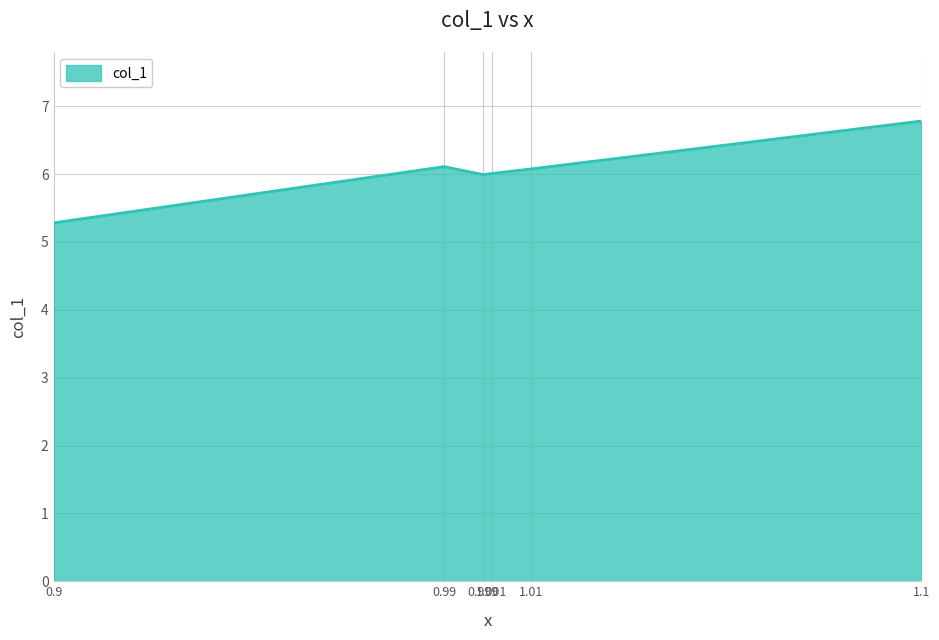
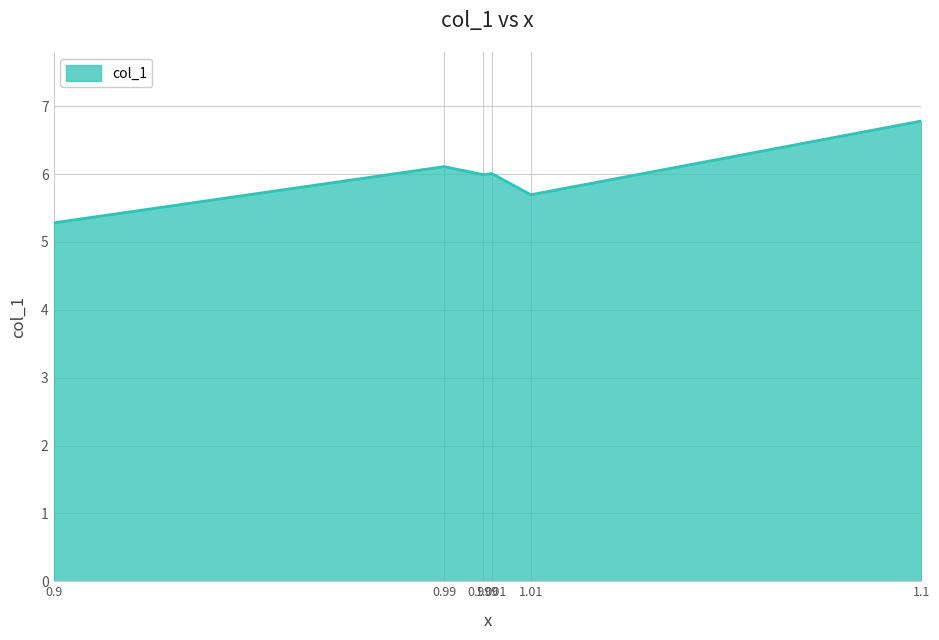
1.01: 6.1 -> 5.7
